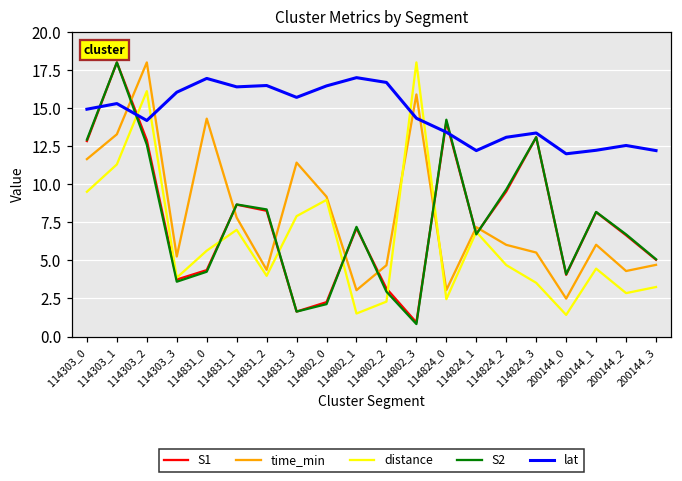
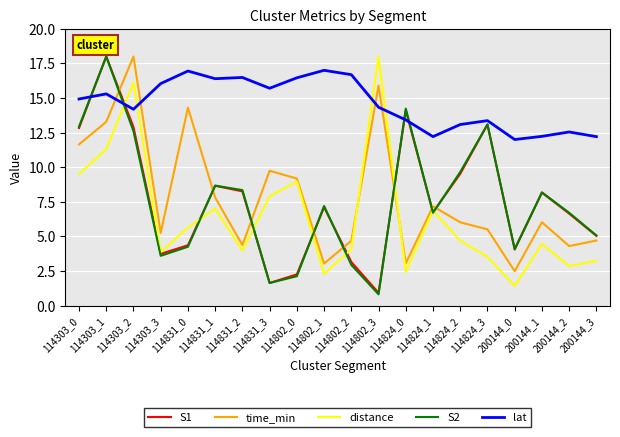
time_min, 114831_3: 11.4 -> 9.7
distance, 114802_1: 1.5 -> 2.3
distance, 114802_2: 2.3 -> 4.1
